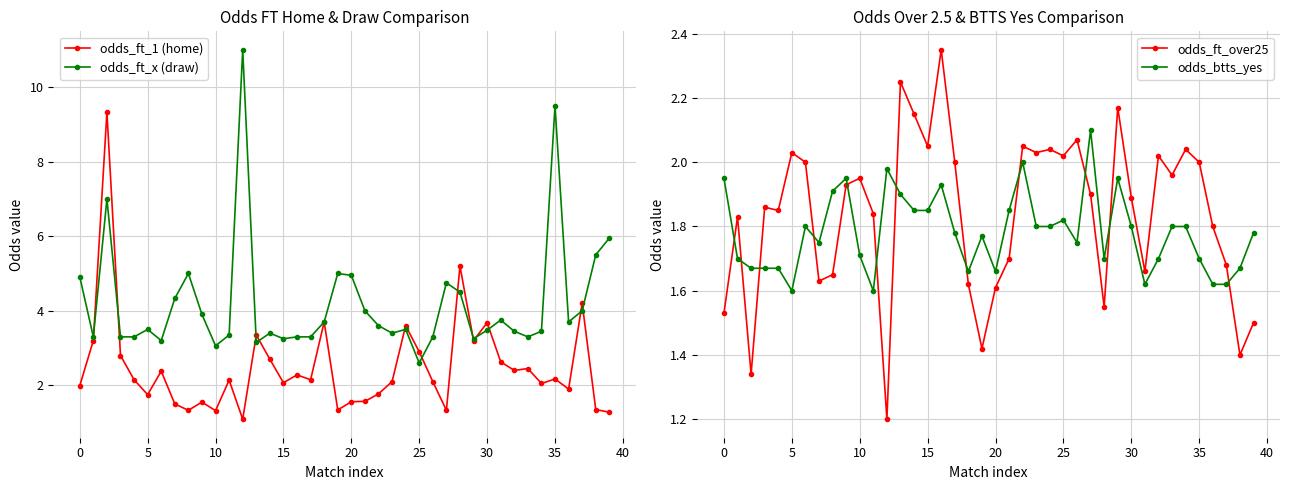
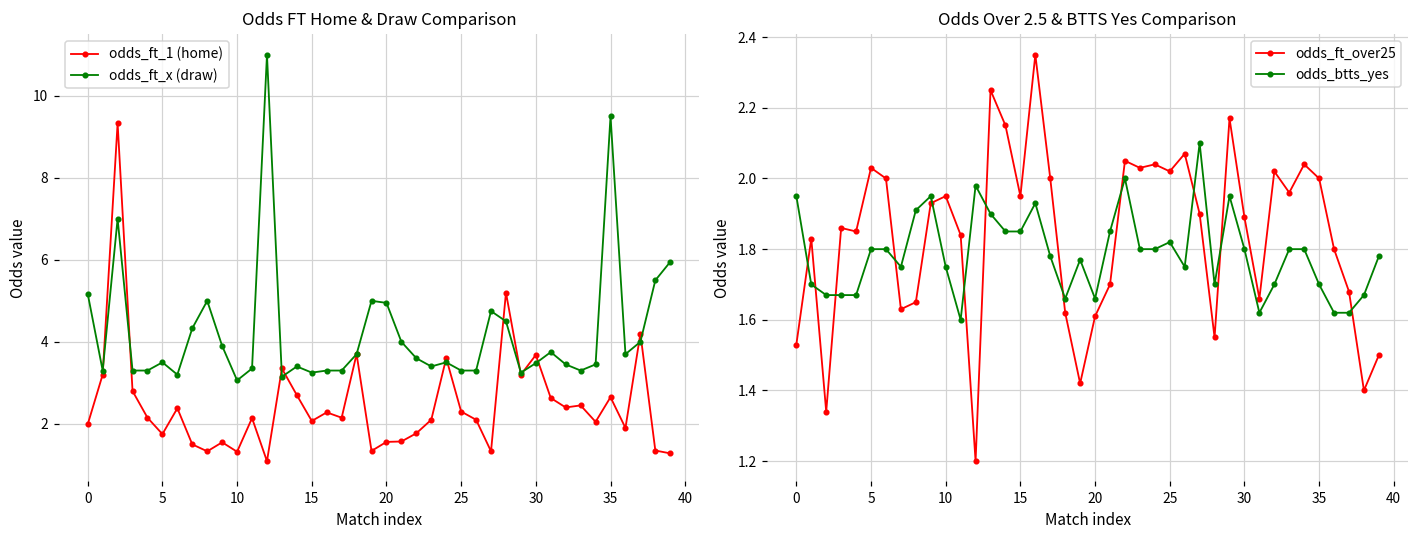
Odds FT Home & Draw Comparison, odds_ft_x (draw), 0: 4.9 -> 5.2
Odds FT Home & Draw Comparison, odds_ft_1 (home), 25: 2.9 -> 2.3
Odds FT Home & Draw Comparison, odds_ft_x (draw), 25: 2.6 -> 3.3
Odds FT Home & Draw Comparison, odds_ft_1 (home), 35: 2.2 -> 2.7
Odds Over 2.5 & BTTS Yes Comparison, odds_btts_yes, 5: 1.6 -> 1.8
Odds Over 2.5 & BTTS Yes Comparison, odds_btts_yes, 10: 1.71 -> 1.75
Odds Over 2.5 & BTTS Yes Comparison, odds_ft_over25, 15: 2.05 -> 1.95
